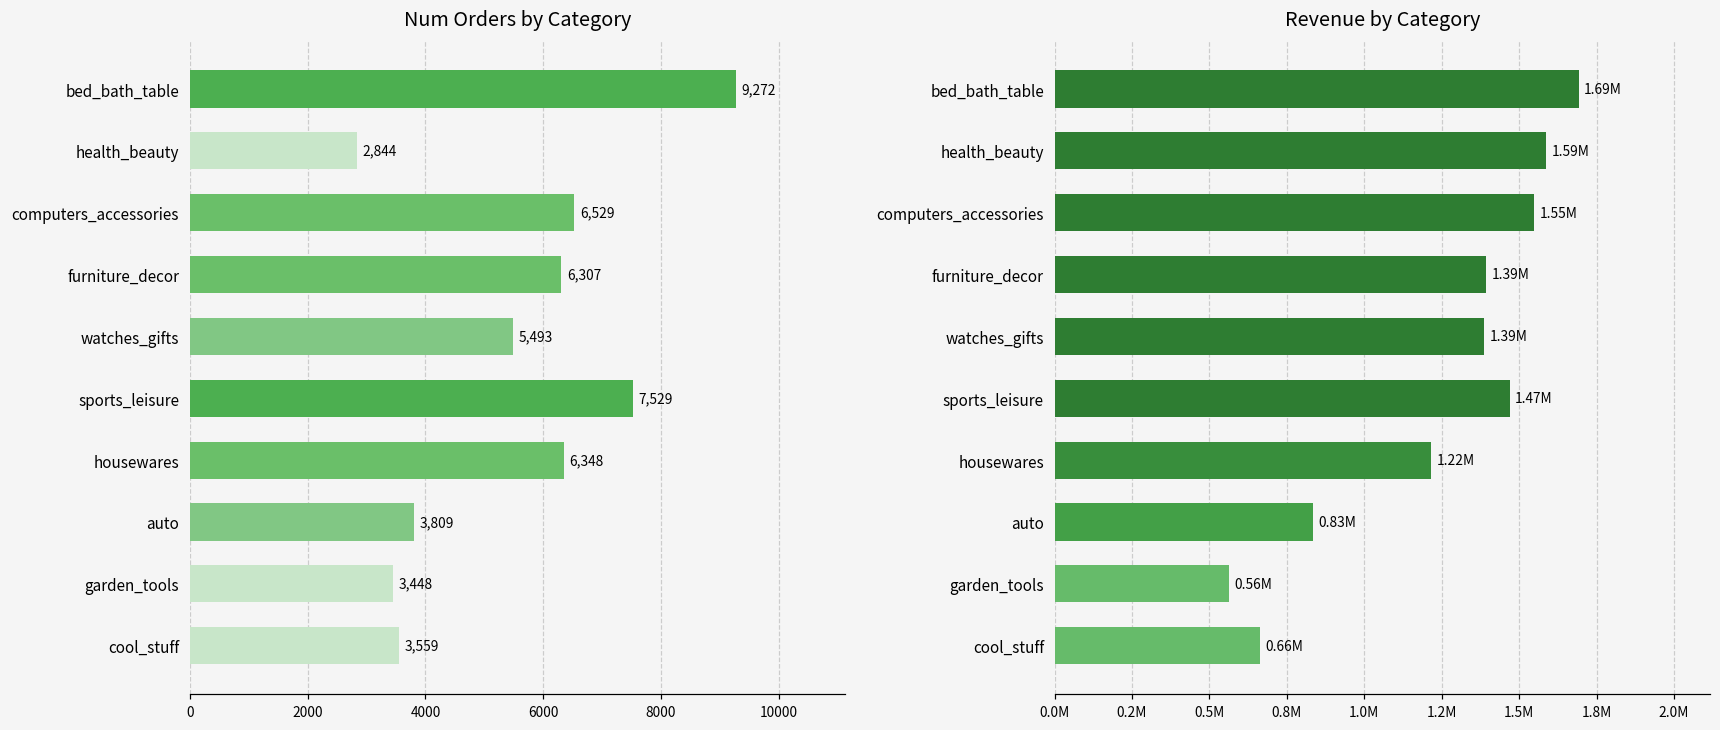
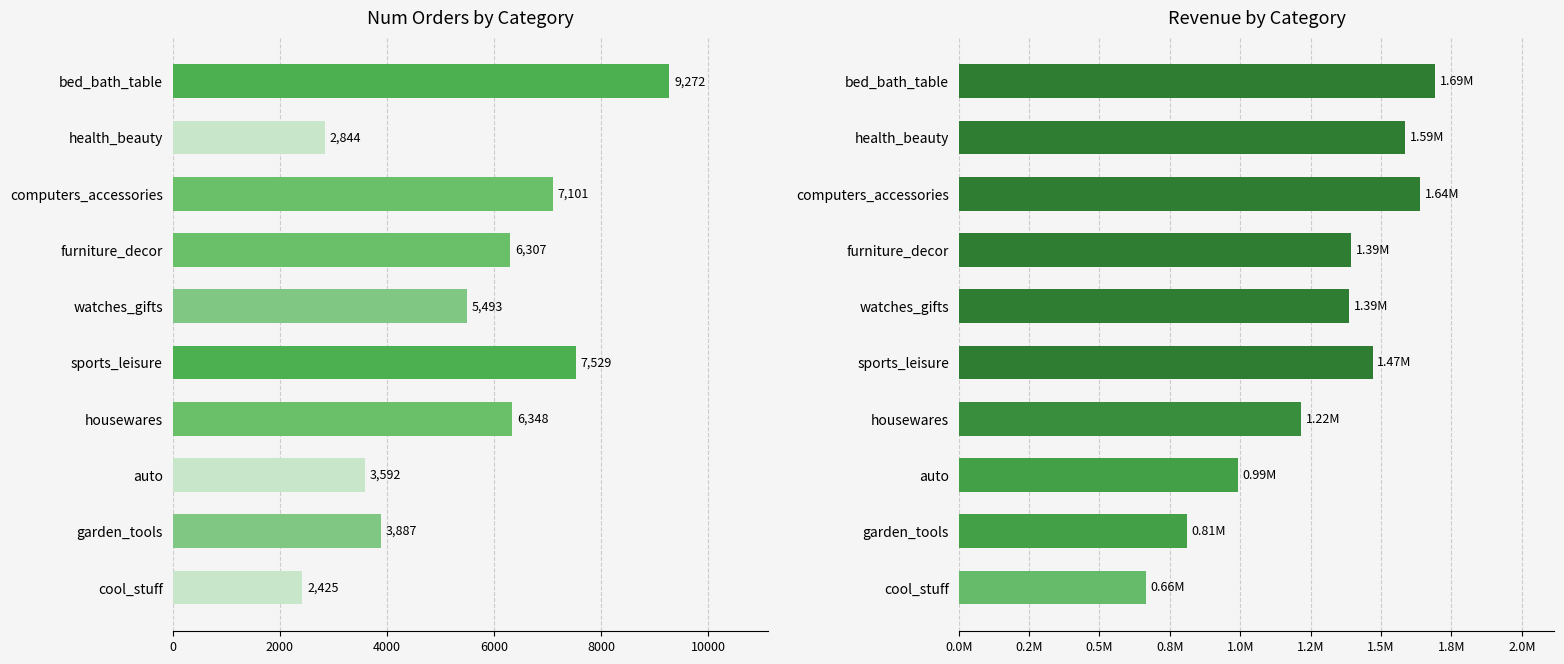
Num Orders by Category, computers_accessories: 6,529 -> 7,101
Num Orders by Category, auto: 3,809 -> 3,592
Num Orders by Category, garden_tools: 3,448 -> 3,887
Num Orders by Category, cool_stuff: 3,559 -> 2,425
Revenue by Category, computers_accessories: 1.55M -> 1.64M
Revenue by Category, auto: 0.83M -> 0.99M
Revenue by Category, garden_tools: 0.56M -> 0.81M
